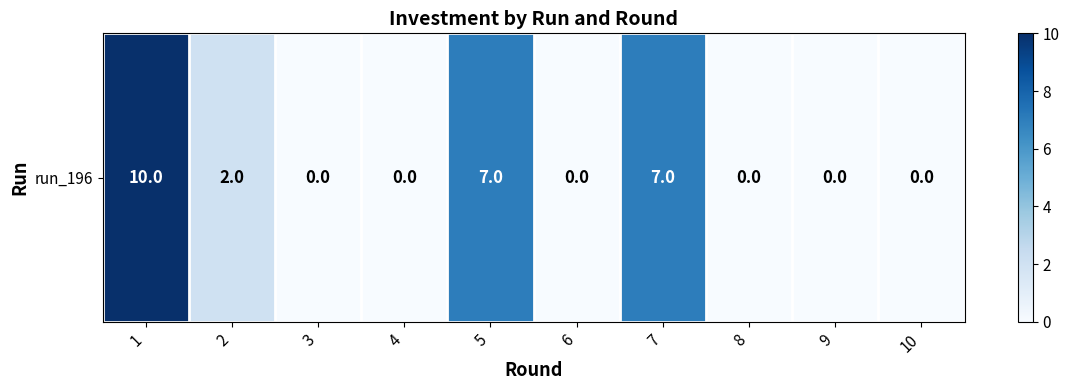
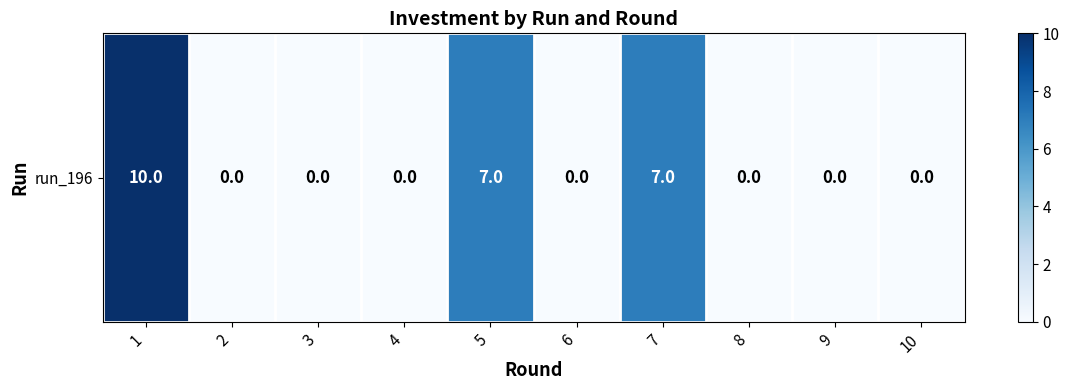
run_196, 2: 2.0 -> 0.0
